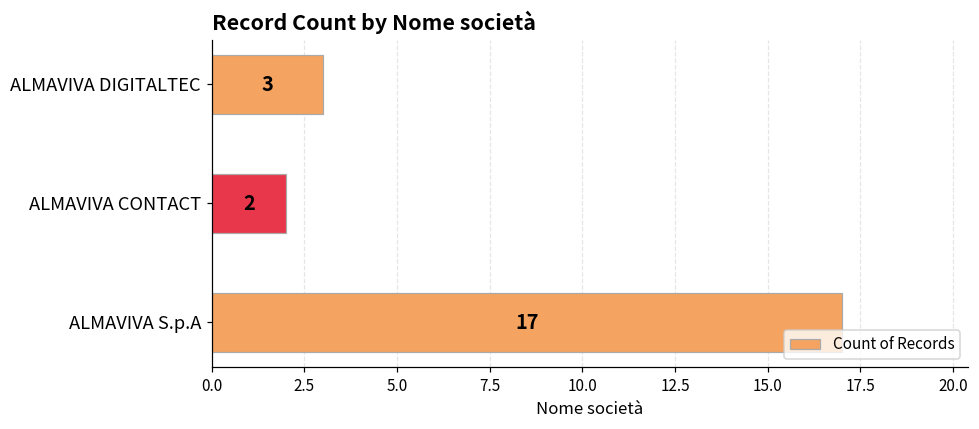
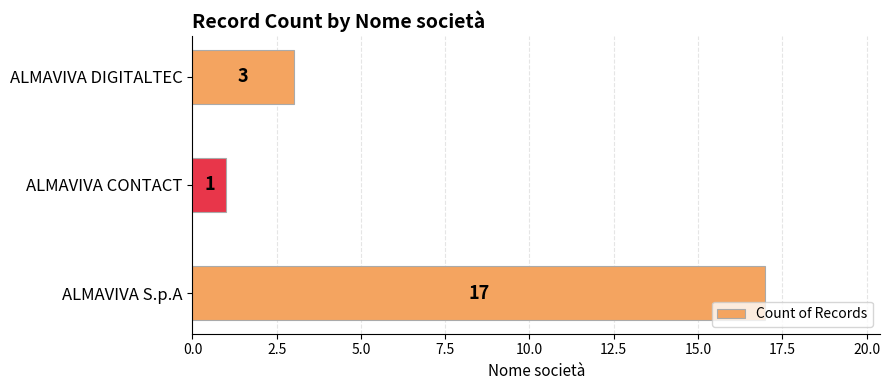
ALMAVIVA CONTACT: 2 -> 1
